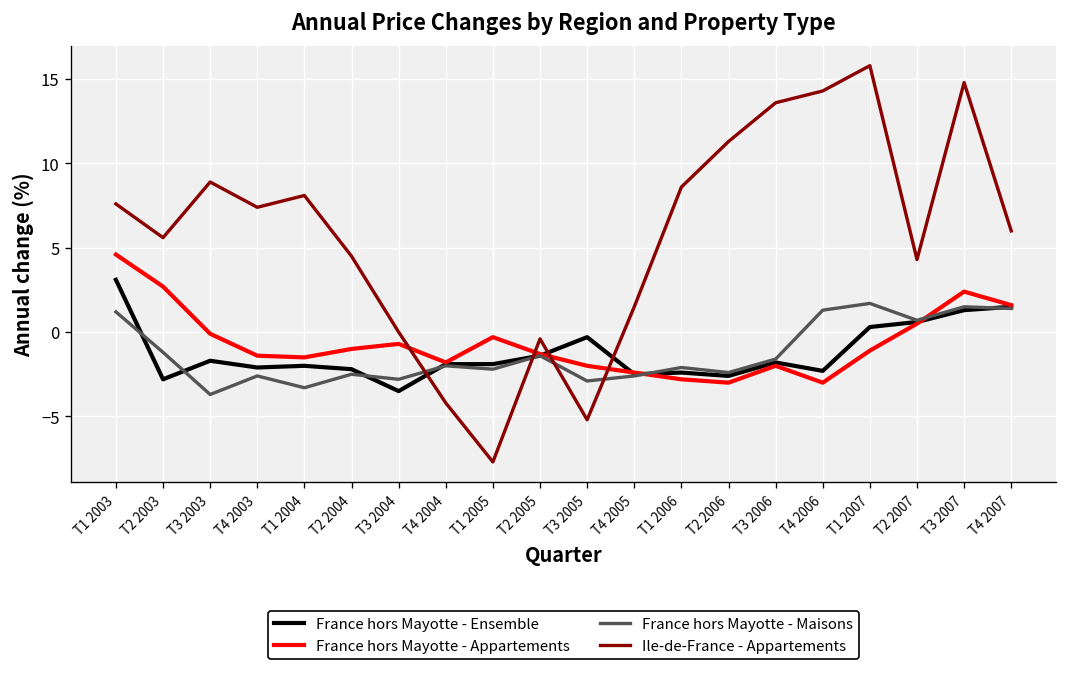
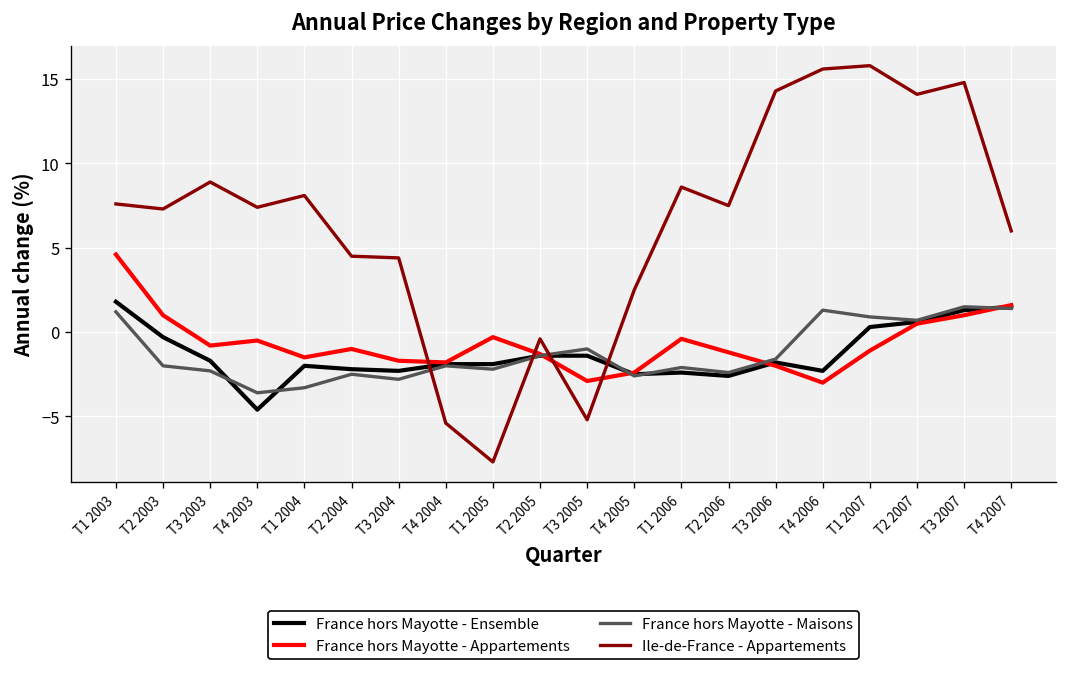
France hors Mayotte - Ensemble, T1 2003: 3.1 -> 1.8
France hors Mayotte - Ensemble, T2 2003: -2.8 -> -0.3
France hors Mayotte - Appartements, T2 2003: 2.7 -> 1.0
France hors Mayotte - Maisons, T2 2003: -1.2 -> -2.0
Ile-de-France - Appartements, T2 2003: 5.6 -> 7.3
France hors Mayotte - Appartements, T3 2003: -0.1 -> -0.8
France hors Mayotte - Maisons, T3 2003: -3.7 -> -2.3
France hors Mayotte - Ensemble, T4 2003: -2.1 -> -4.6
France hors Mayotte - Appartements, T4 2003: -1.4 -> -0.5
France hors Mayotte - Maisons, T4 2003: -2.6 -> -3.6
France hors Mayotte - Ensemble, T3 2004: -3.5 -> -2.3
France hors Mayotte - Appartements, T3 2004: -0.7 -> -1.7
Ile-de-France - Appartements, T3 2004: 0.0 -> 4.4
Ile-de-France - Appartements, T4 2004: -4.2 -> -5.4
France hors Mayotte - Ensemble, T3 2005: -0.3 -> -1.4
France hors Mayotte - Appartements, T3 2005: -2.0 -> -2.9
France hors Mayotte - Maisons, T3 2005: -2.9 -> -1.0
Ile-de-France - Appartements, T4 2005: 1.5 -> 2.5
France hors Mayotte - Appartements, T1 2006: -2.8 -> -0.4
France hors Mayotte - Appartements, T2 2006: -3.0 -> -1.2
Ile-de-France - Appartements, T2 2006: 11.3 -> 7.5
Ile-de-France - Appartements, T3 2006: 13.6 -> 14.3
Ile-de-France - Appartements, T4 2006: 14.3 -> 15.6
France hors Mayotte - Maisons, T1 2007: 1.7 -> 0.9
Ile-de-France - Appartements, T2 2007: 4.3 -> 14.1
France hors Mayotte - Appartements, T3 2007: 2.4 -> 1.0
